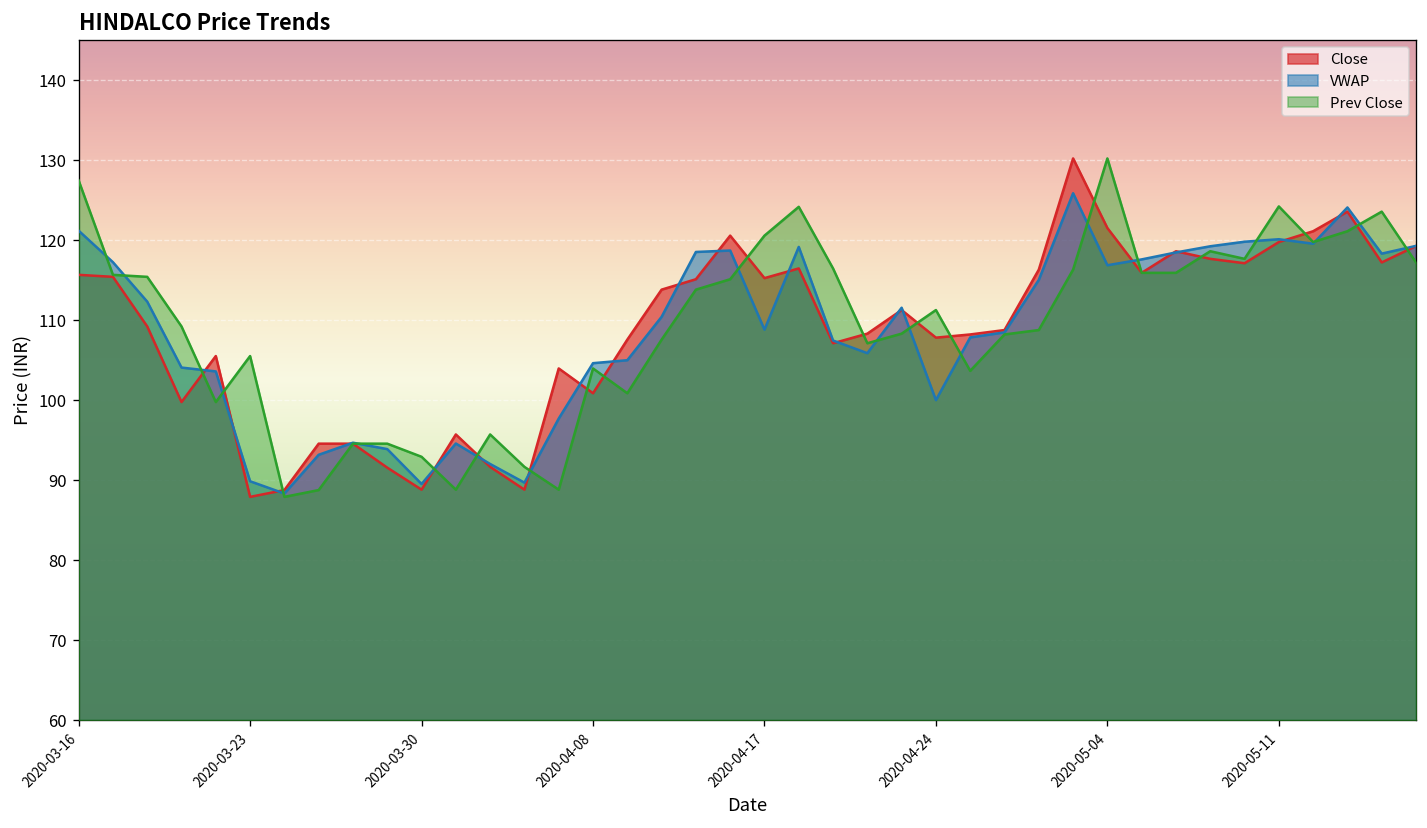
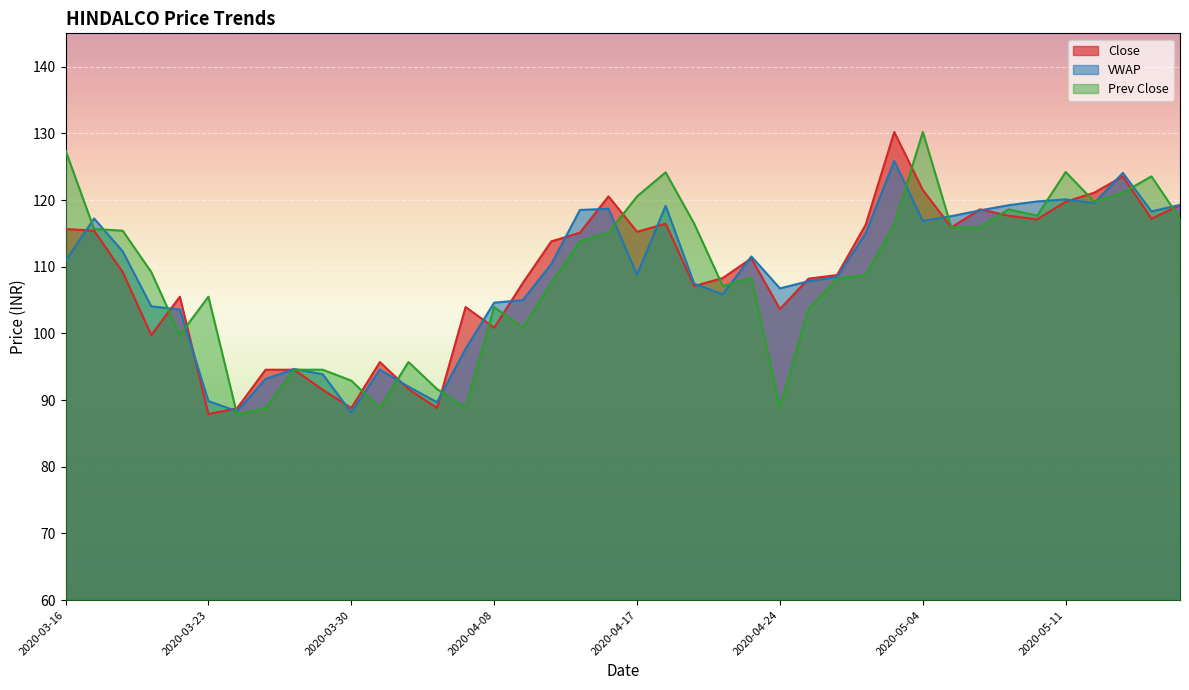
VWAP, 2020-03-16: 121 -> 111
VWAP, 2020-03-30: 90 -> 88
Close, 2020-04-24: 108 -> 104
VWAP, 2020-04-24: 100 -> 107
Prev Close, 2020-04-24: 111 -> 89
